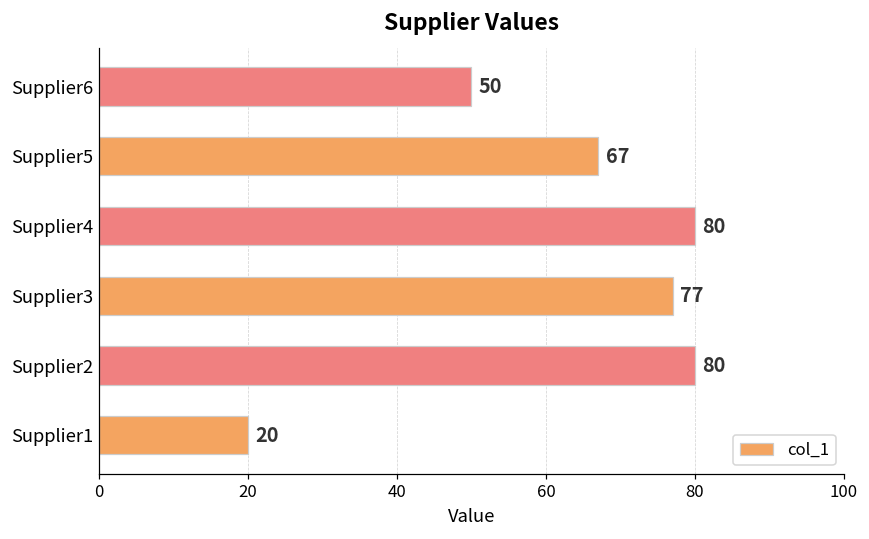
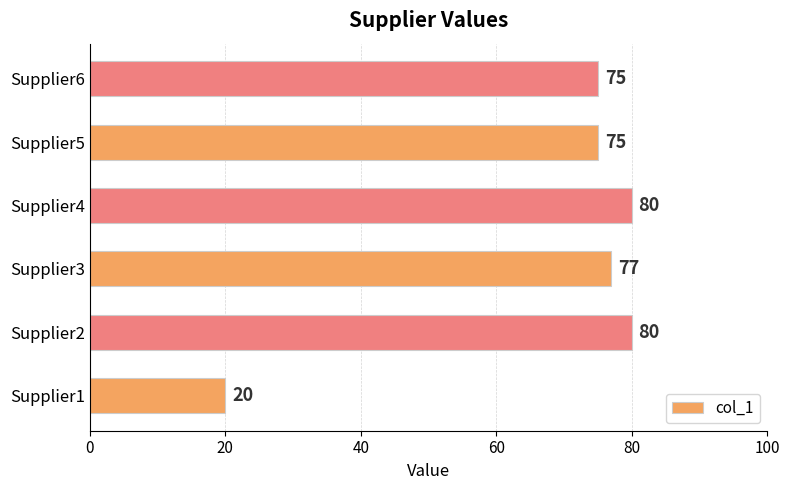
Supplier6: 50 -> 75
Supplier5: 67 -> 75
